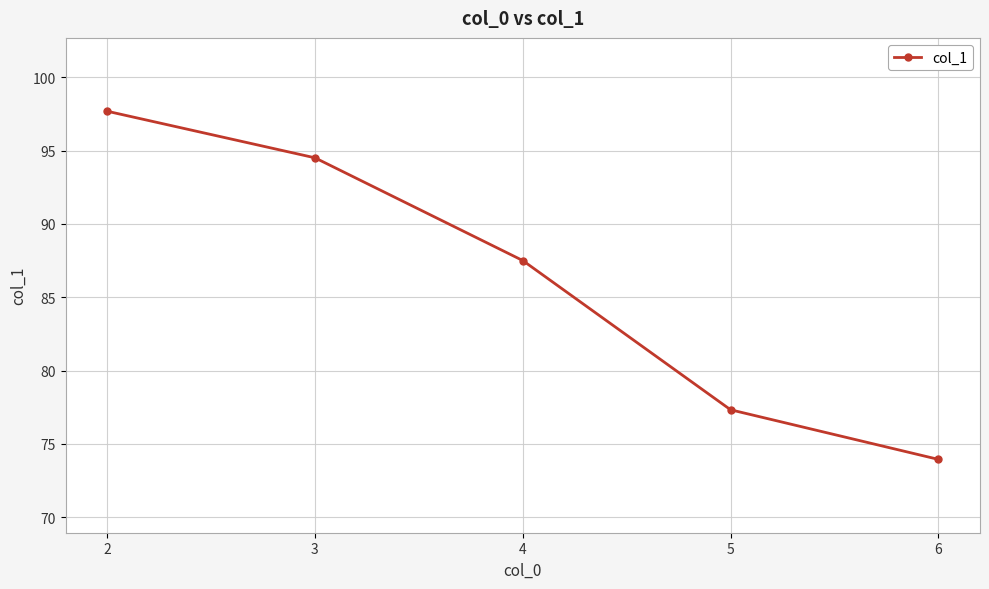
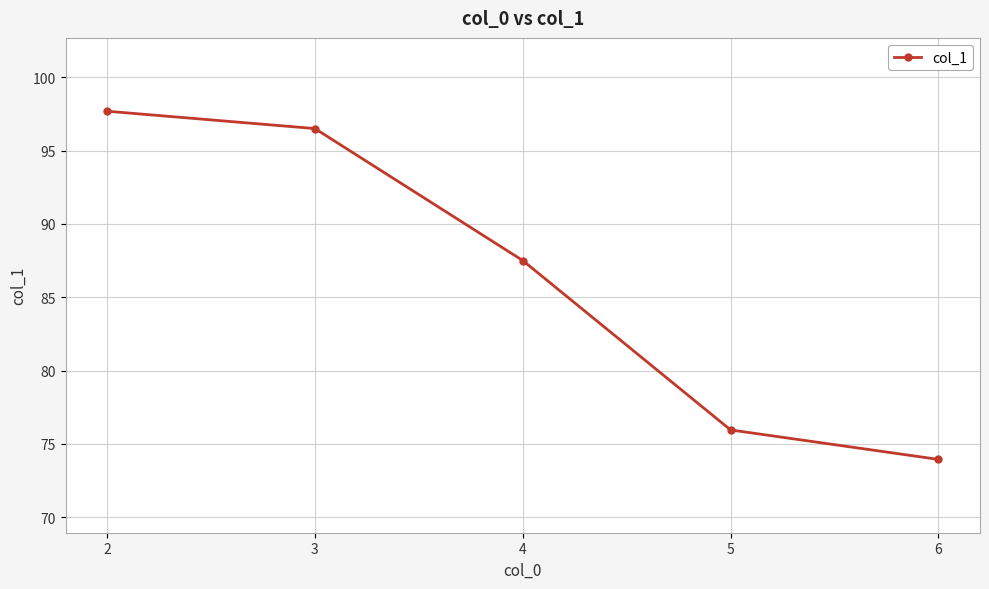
3: 94.5 -> 96.5
5: 77.3 -> 75.9
